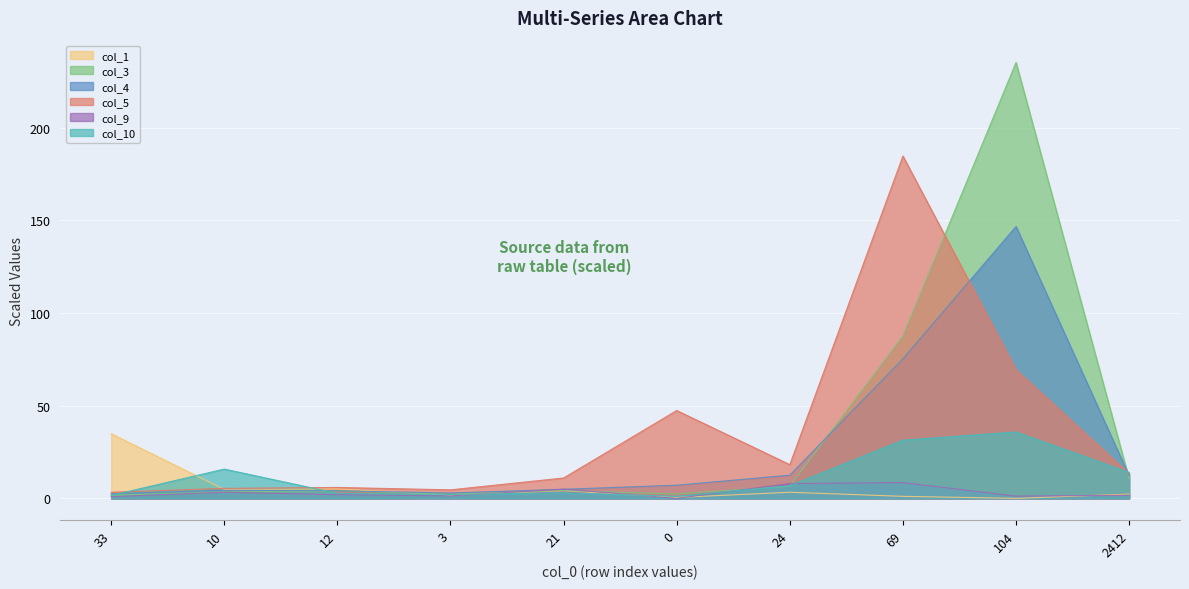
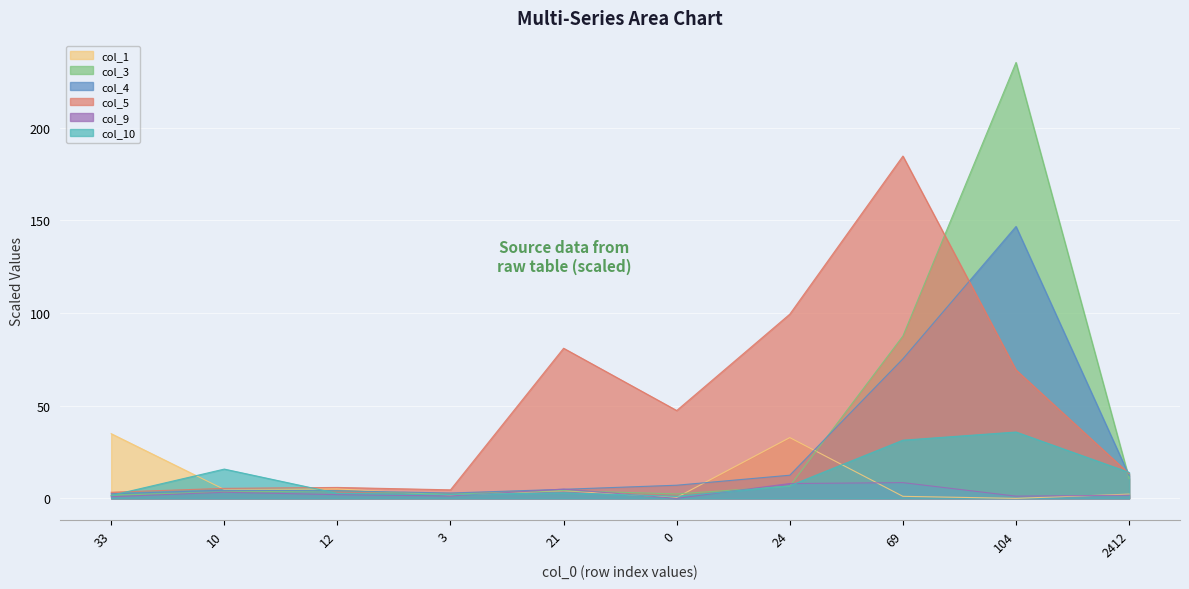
col_5, 21: 11 -> 81
col_1, 24: 3 -> 33
col_5, 24: 18 -> 99
